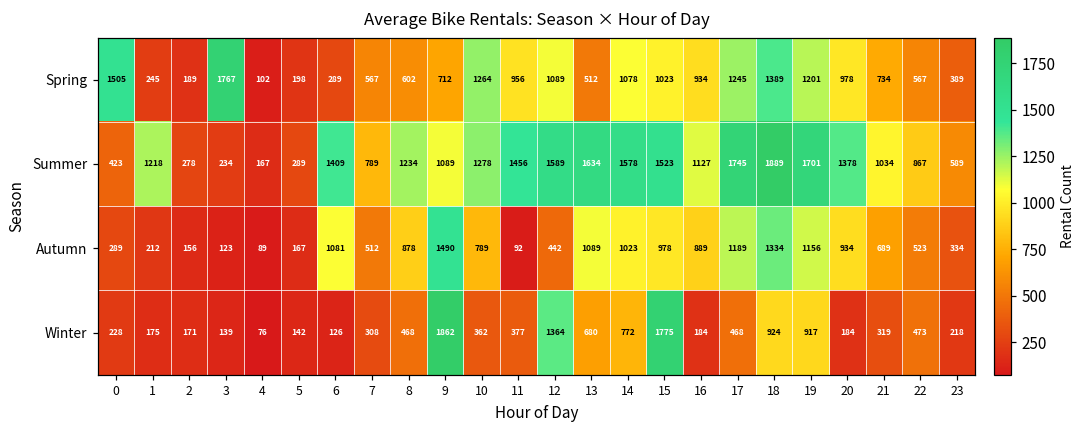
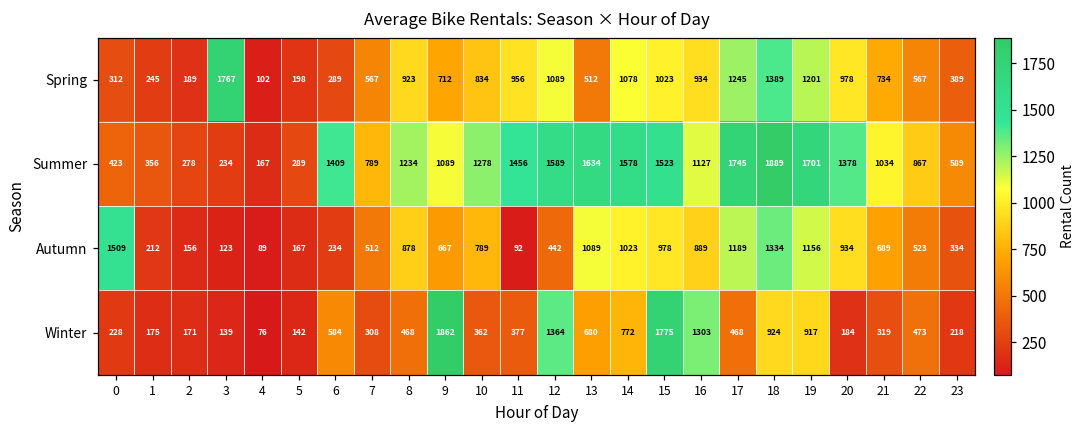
Spring, 0: 1505 -> 312
Spring, 8: 602 -> 923
Spring, 10: 1264 -> 834
Summer, 1: 1218 -> 356
Autumn, 0: 289 -> 1509
Autumn, 6: 1081 -> 234
Autumn, 9: 1490 -> 667
Winter, 6: 126 -> 584
Winter, 16: 184 -> 1303
